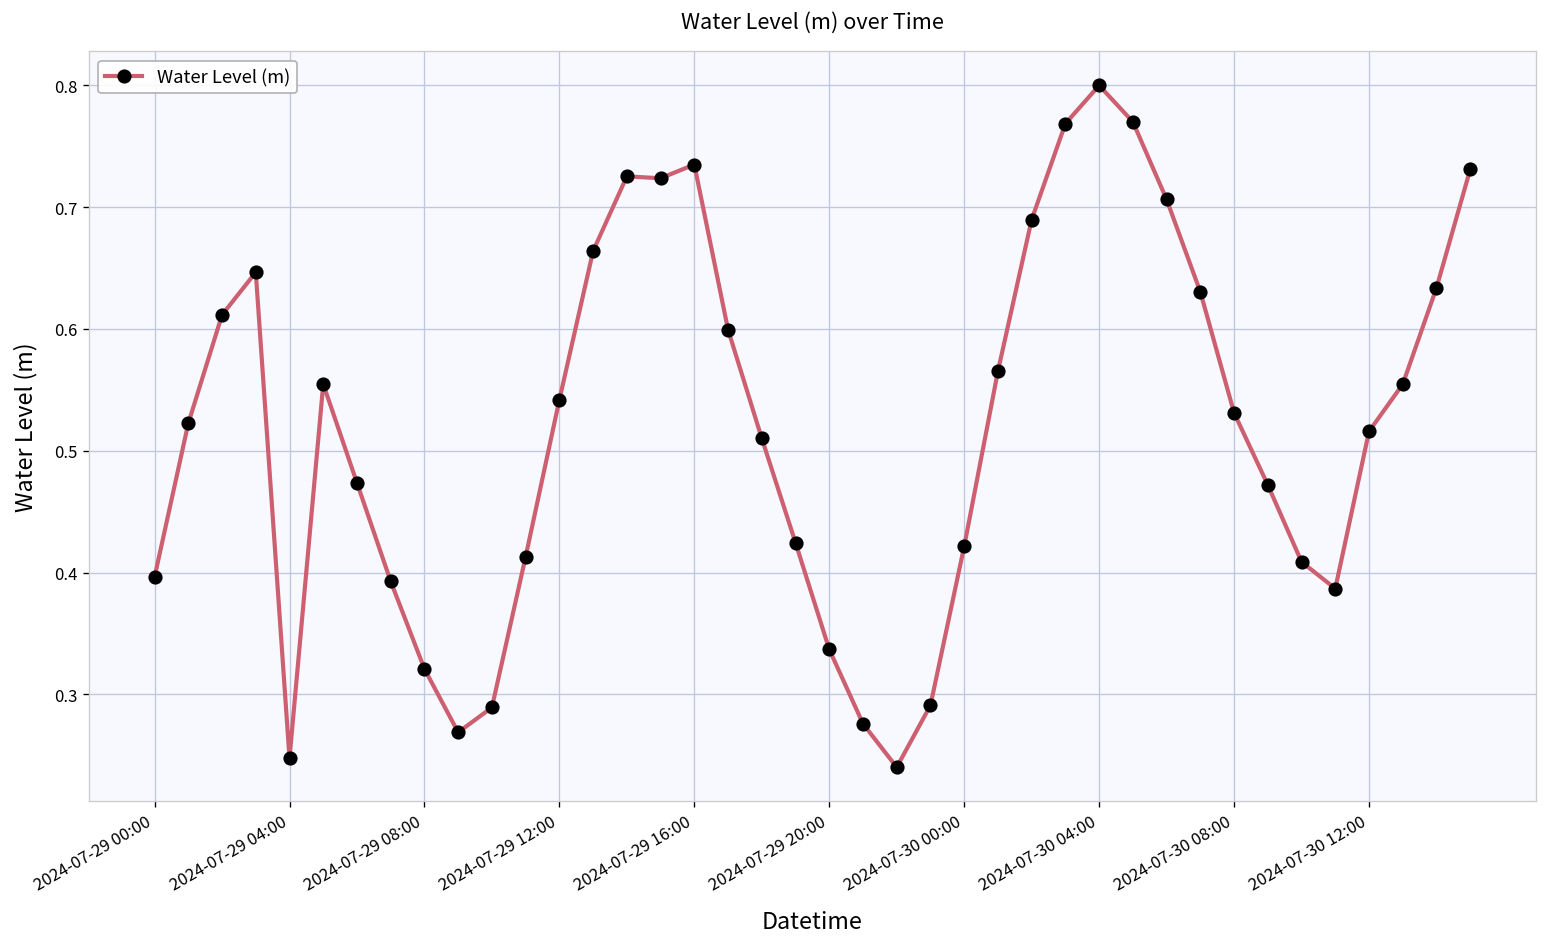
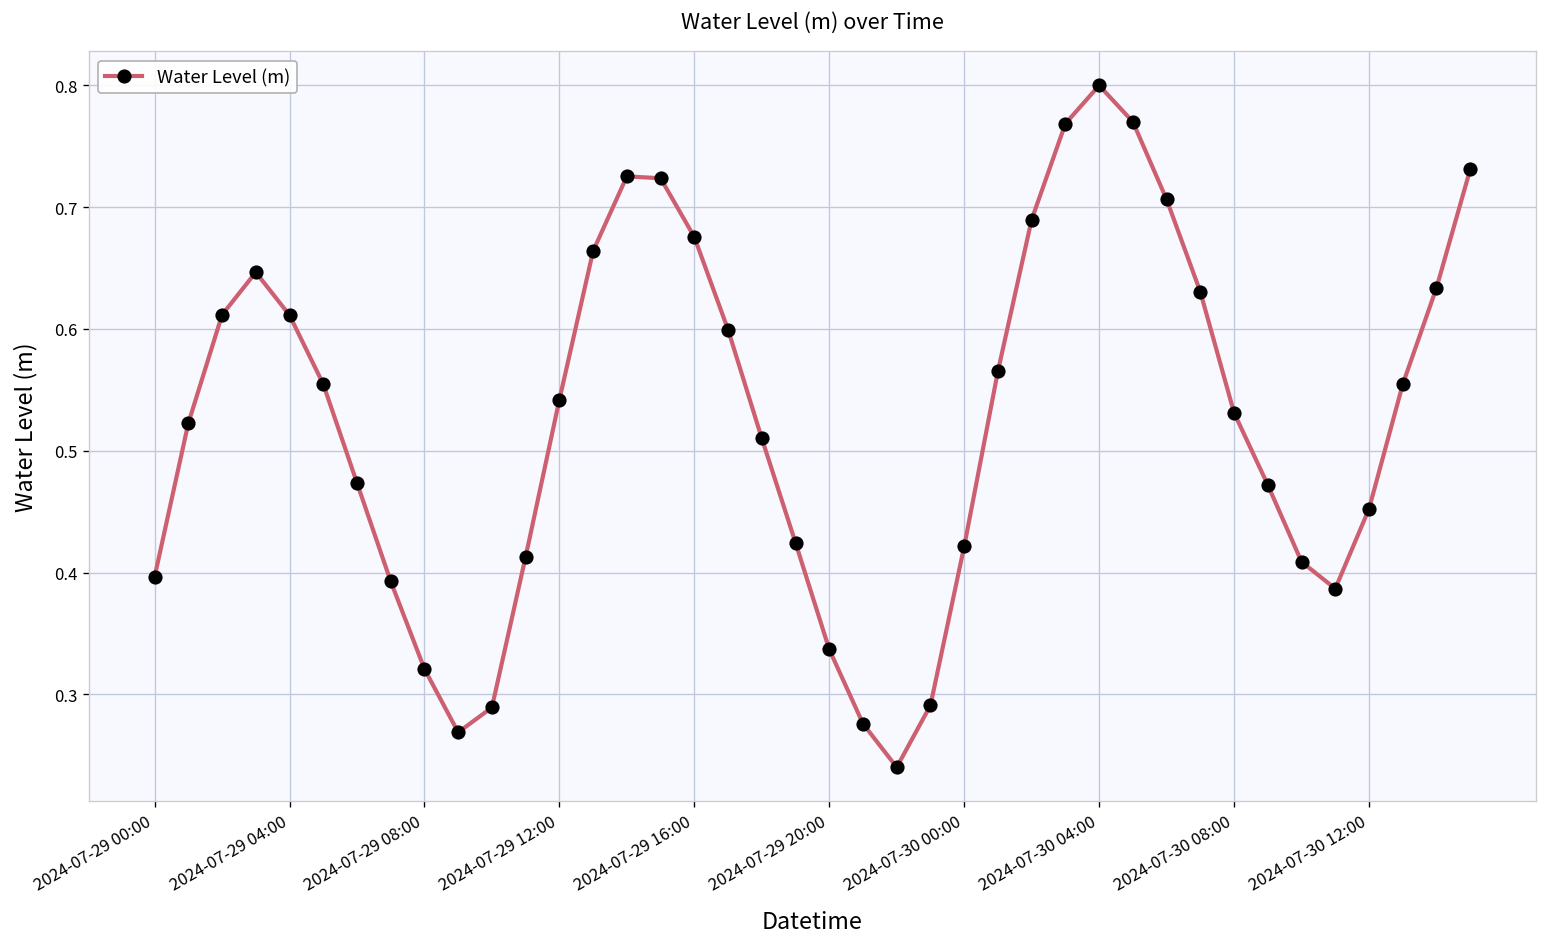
2024-07-29 04:00: 0.248 -> 0.611
2024-07-29 16:00: 0.735 -> 0.675
2024-07-30 12:00: 0.516 -> 0.452
